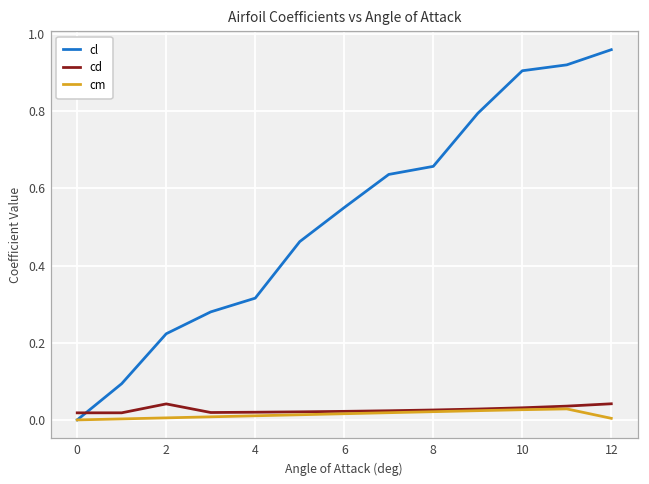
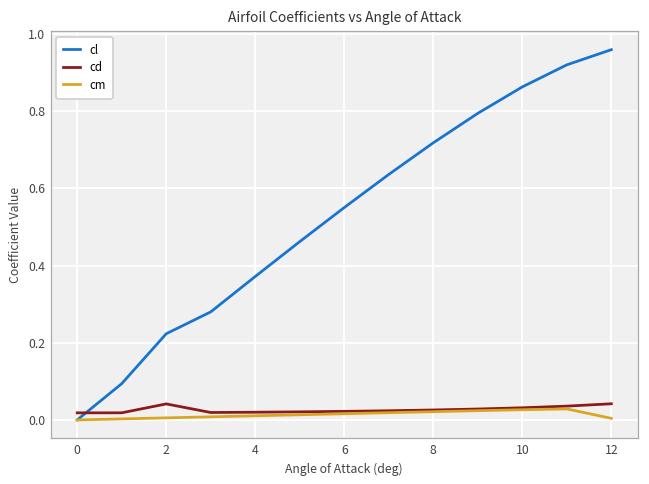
cl, 4: 0.32 -> 0.37
cl, 8: 0.66 -> 0.72
cl, 10: 0.91 -> 0.86
